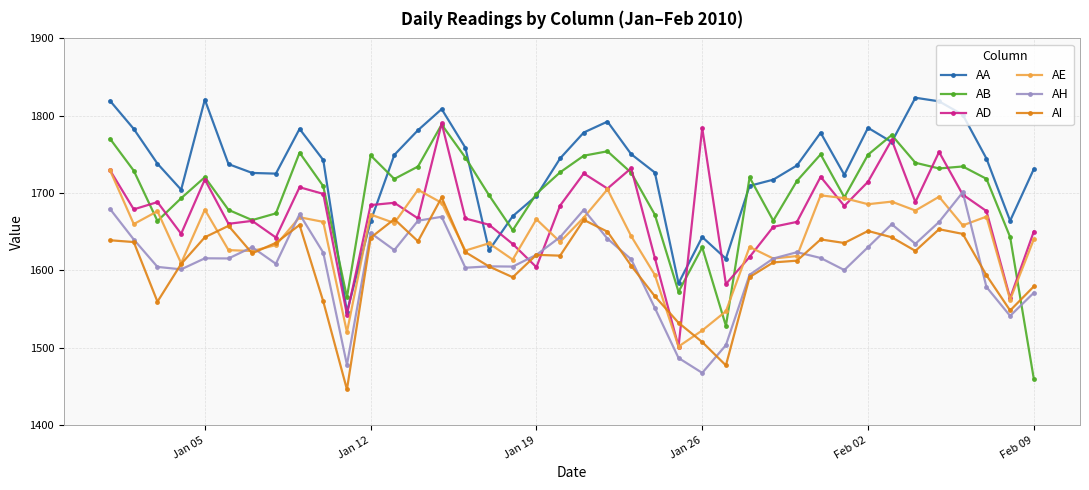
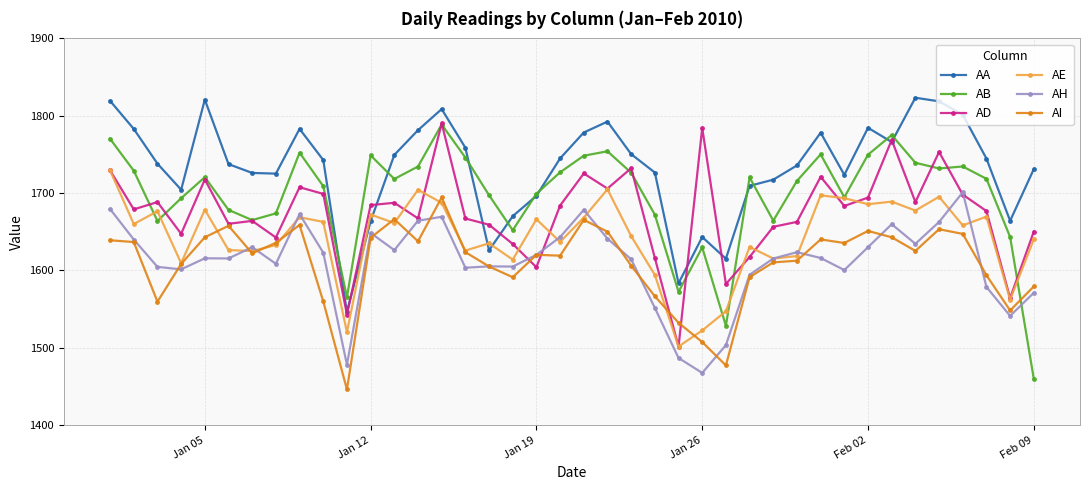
AD, Feb 02: 1710 -> 1690
